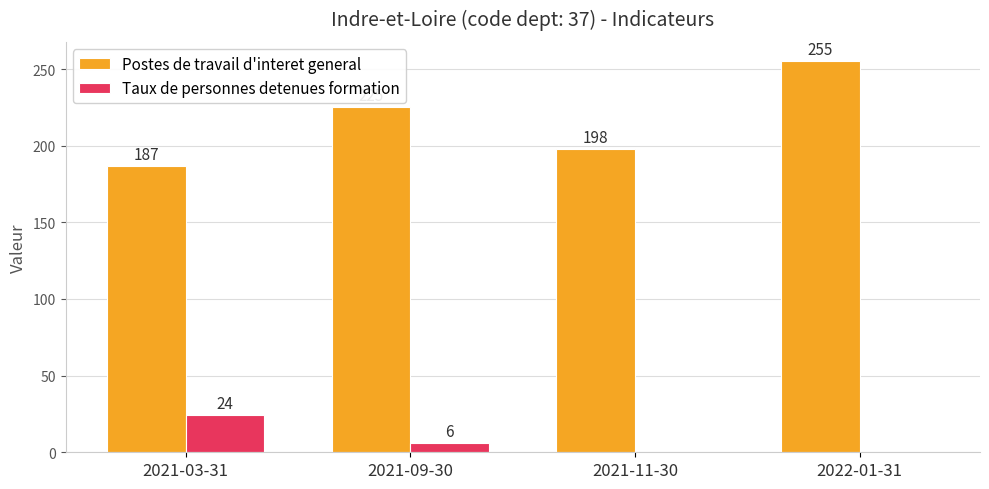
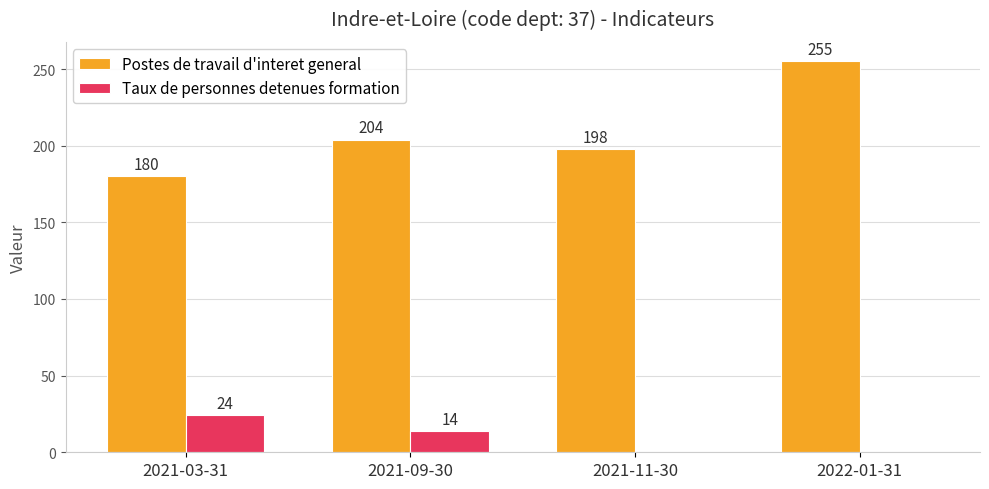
Postes de travail d'interet general, 2021-03-31: 187 -> 180
Postes de travail d'interet general, 2021-09-30: 225 -> 204
Taux de personnes detenues formation, 2021-09-30: 6 -> 14
